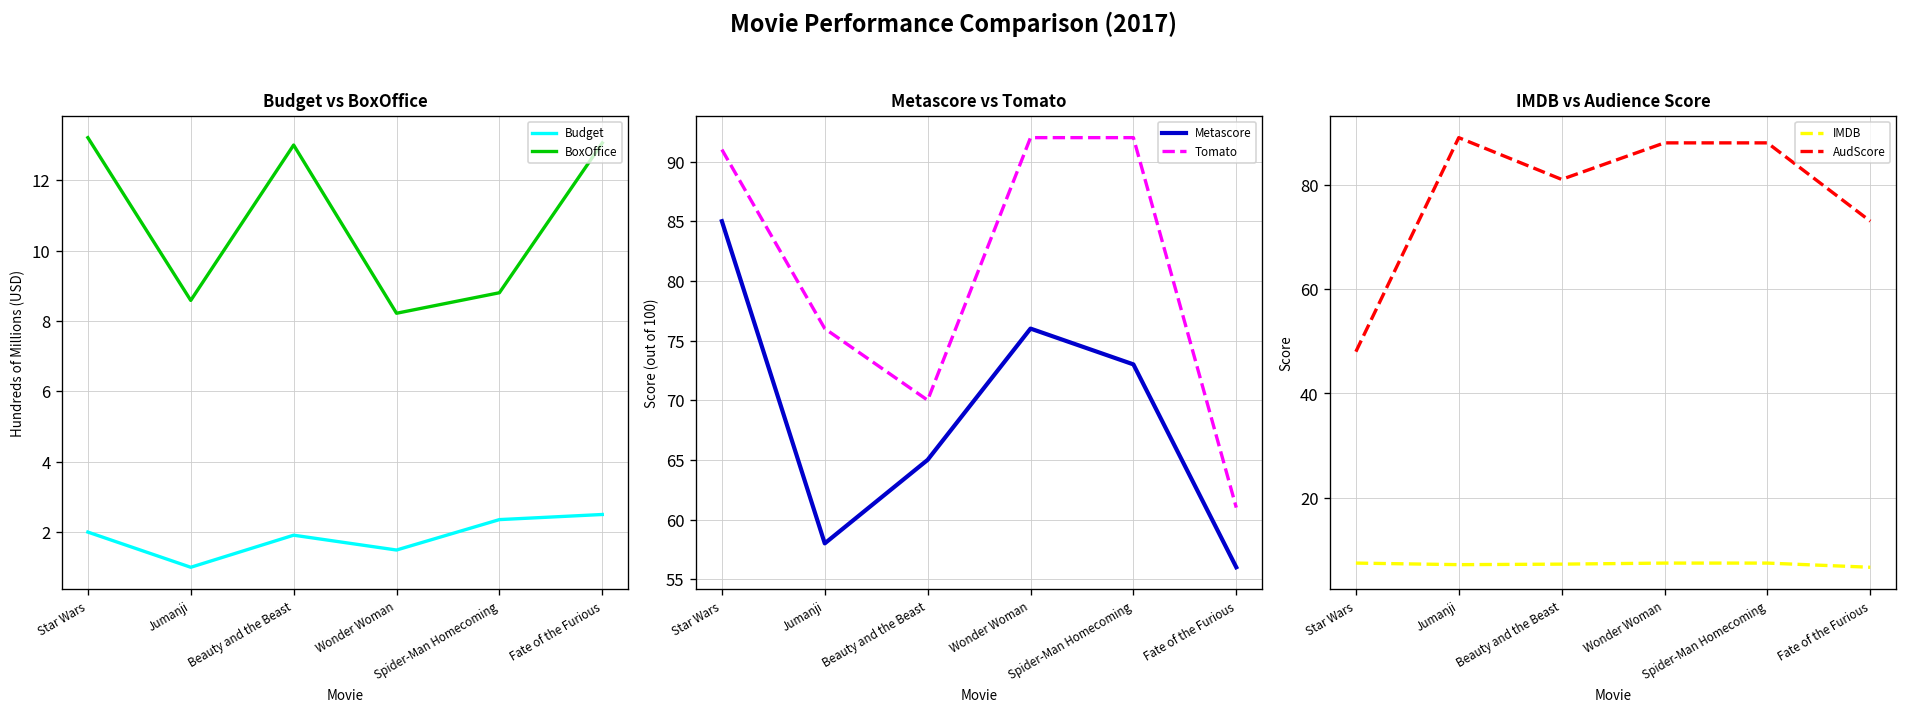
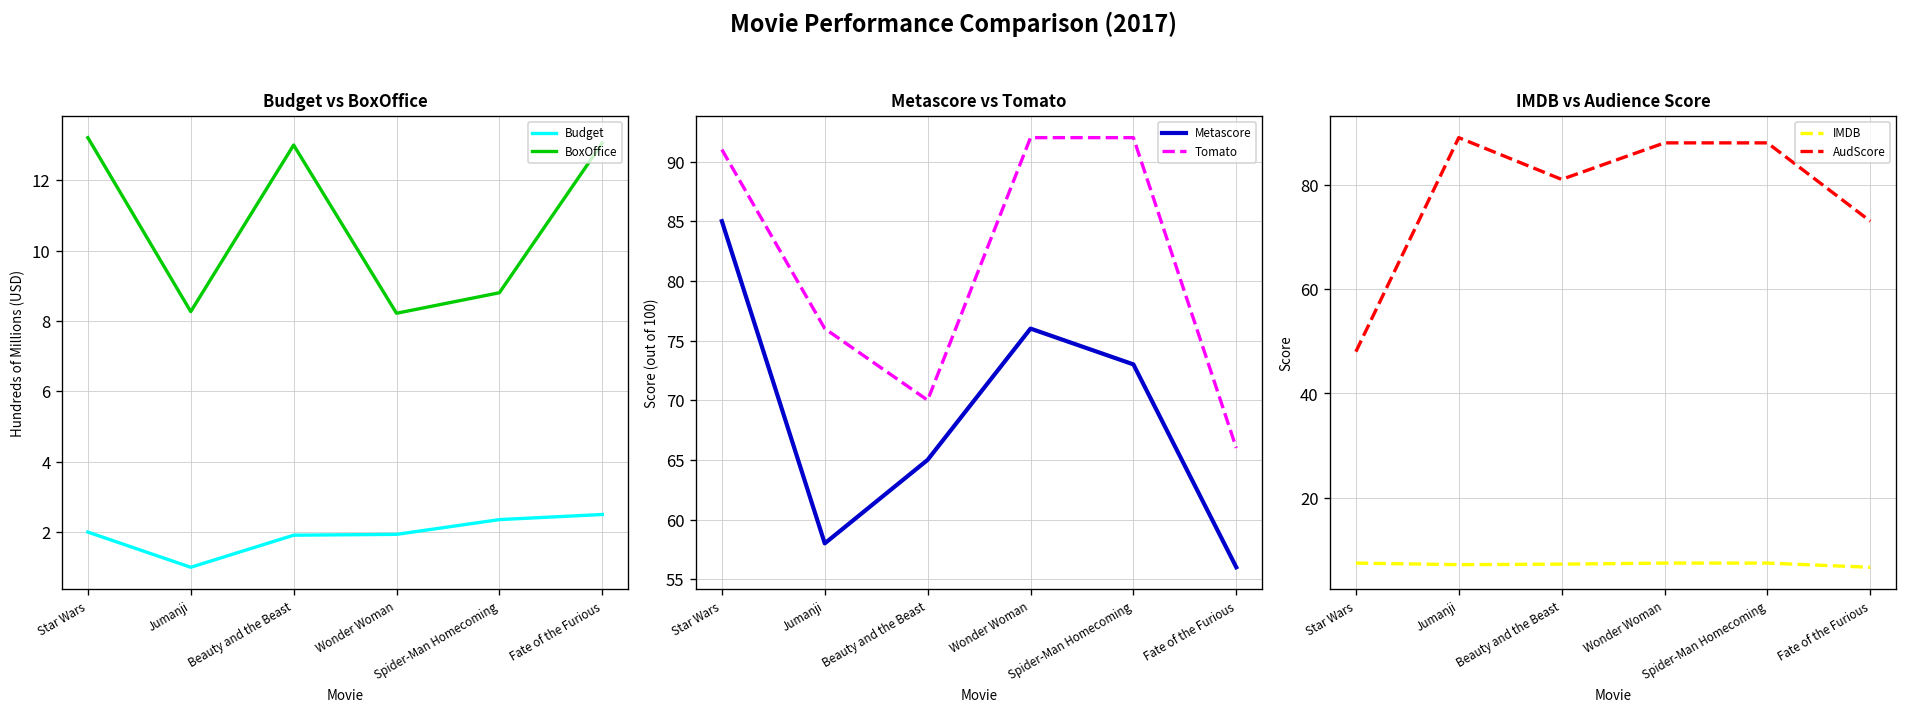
Budget vs BoxOffice, BoxOffice, Jumanji: 8.6 -> 8.3
Budget vs BoxOffice, Budget, Wonder Woman: 1.5 -> 1.9
Metascore vs Tomato, Tomato, Fate of the Furious: 61 -> 66
